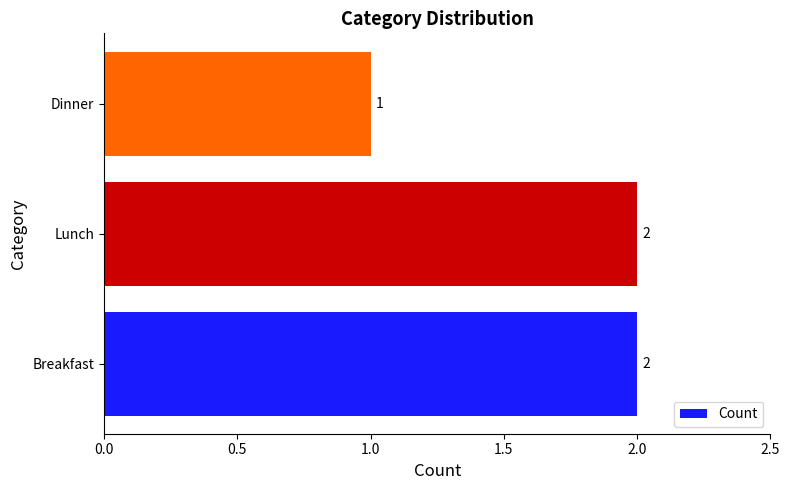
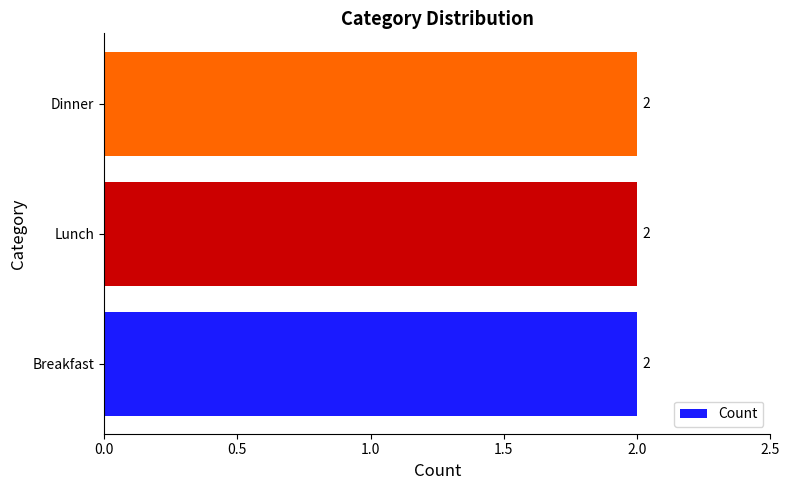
Dinner: 1 -> 2
